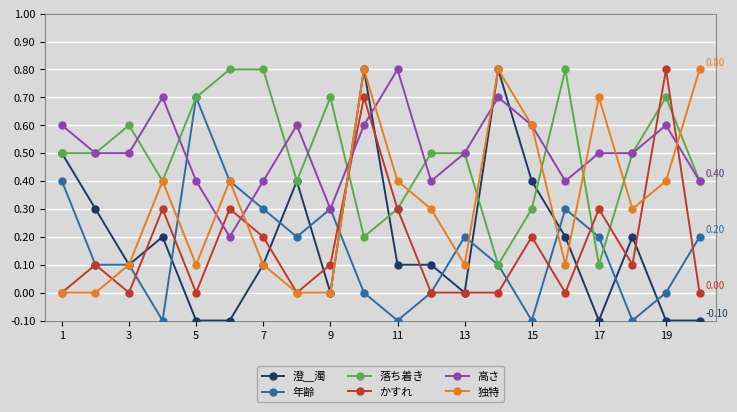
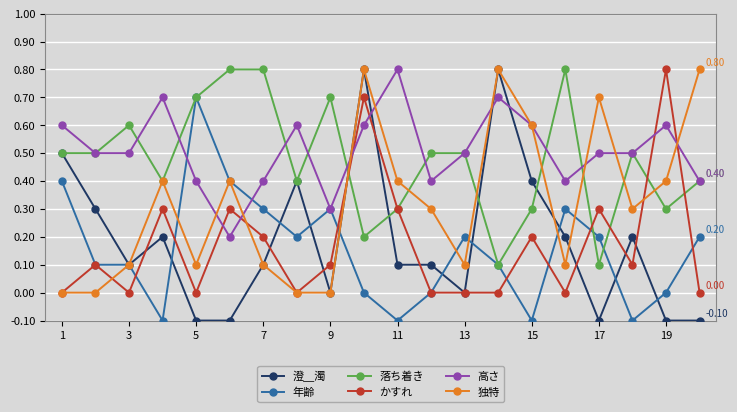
落ち着き, 19: 0.7 -> 0.3
